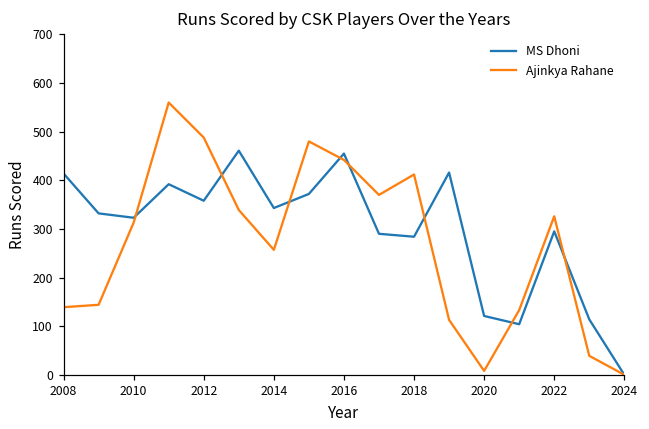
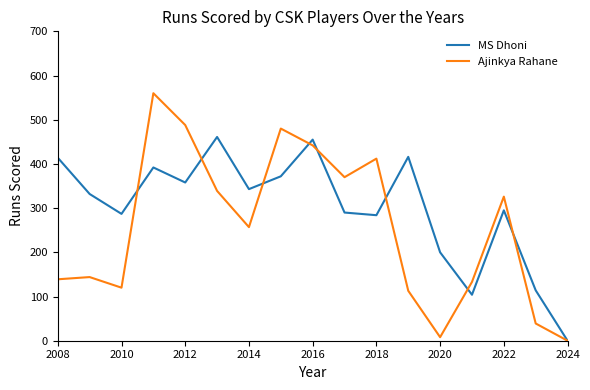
MS Dhoni, 2010: 320 -> 290
Ajinkya Rahane, 2010: 310 -> 120
MS Dhoni, 2020: 120 -> 200
